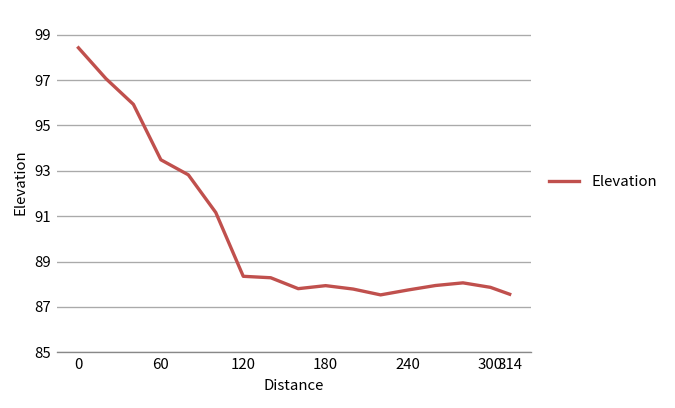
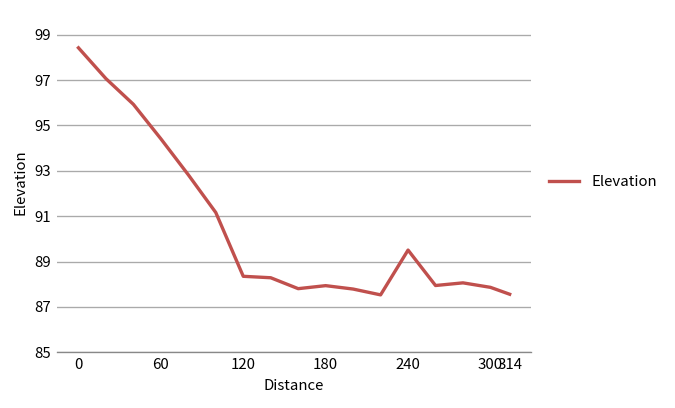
60: 93.5 -> 94.4
240: 87.7 -> 89.5
